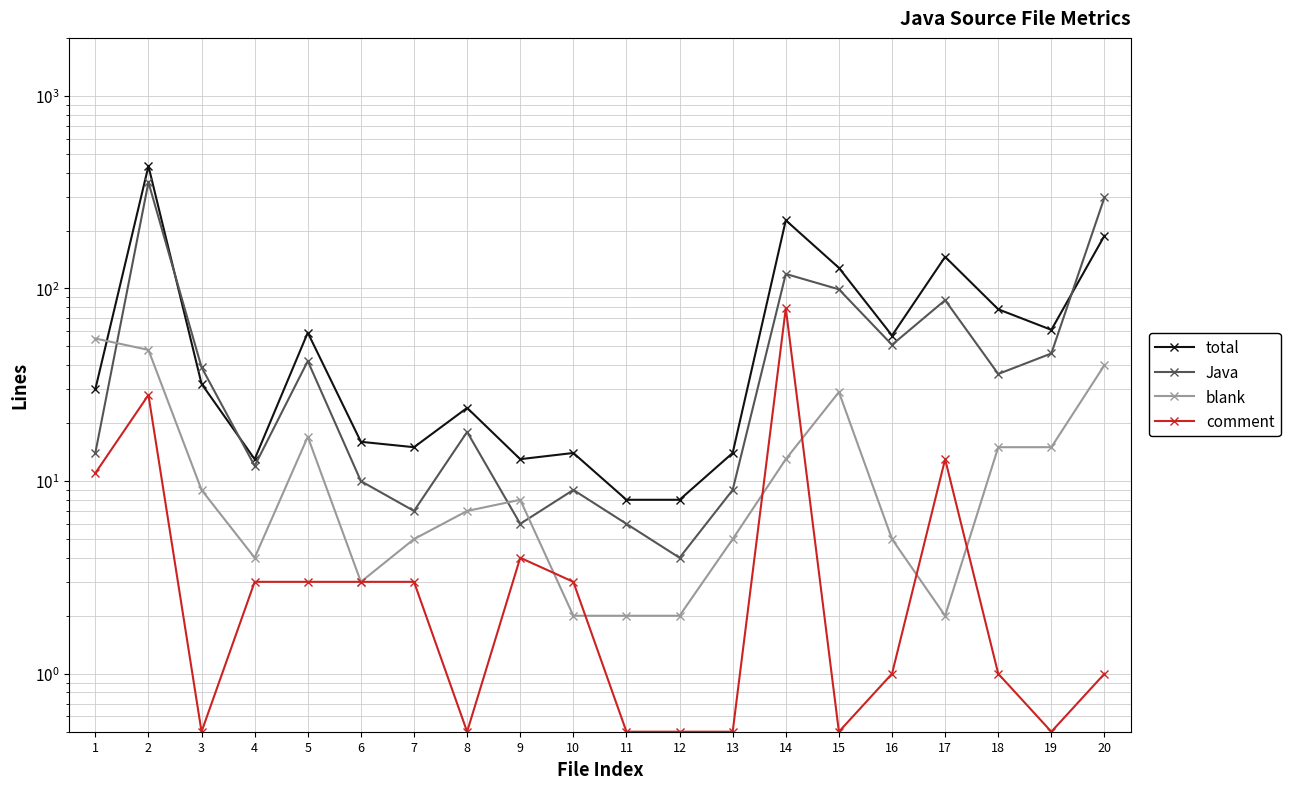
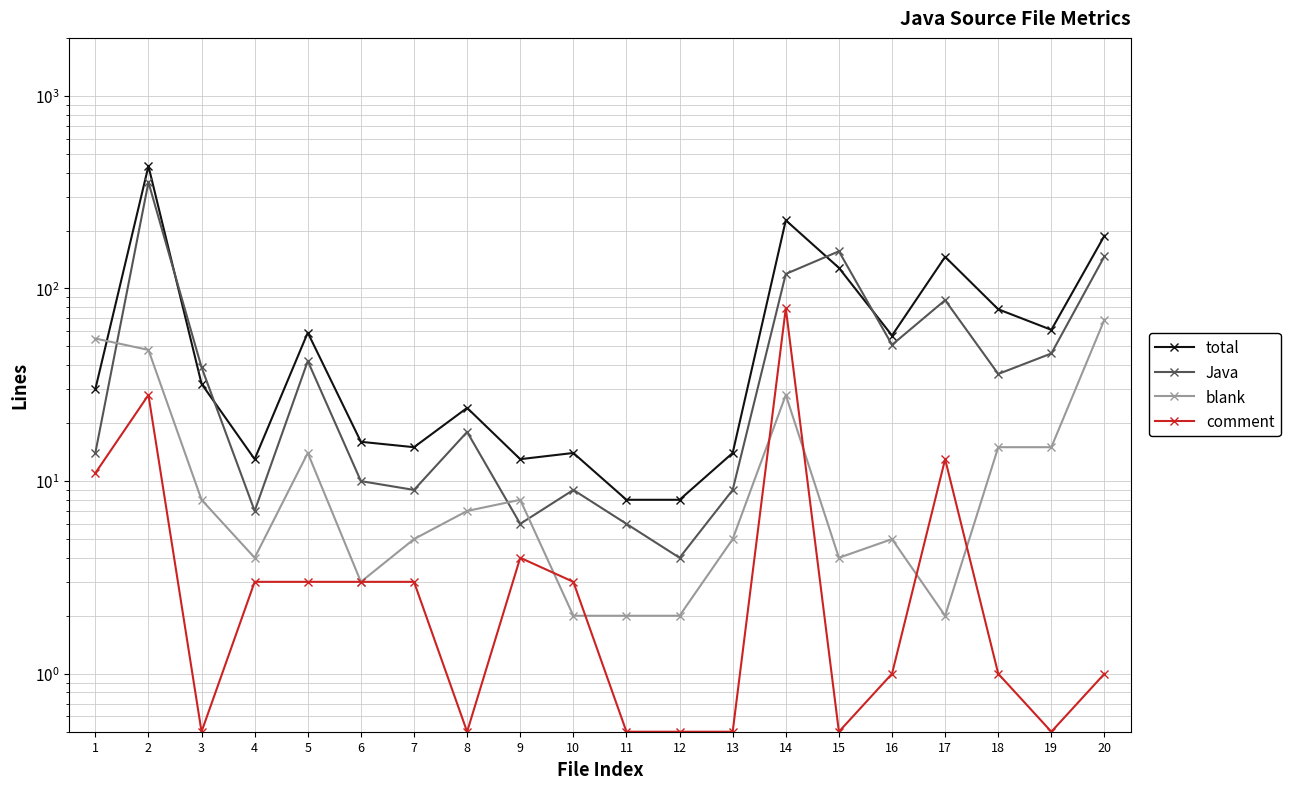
blank, 3: 9 -> 8
Java, 4: 12 -> 7
blank, 5: 17 -> 14
Java, 7: 7 -> 9
blank, 14: 13 -> 28
Java, 15: 100 -> 160
blank, 15: 29 -> 4
Java, 20: 300 -> 150
blank, 20: 40 -> 69
